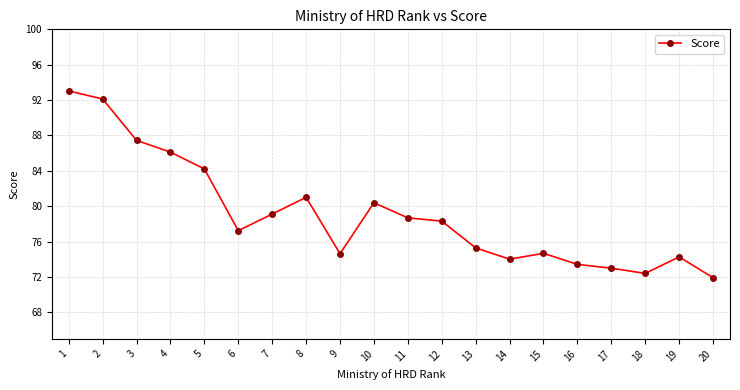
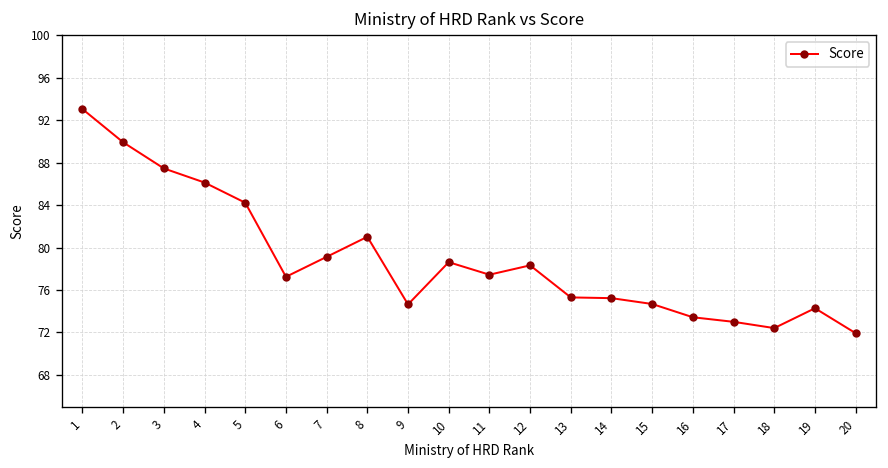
2: 92 -> 90
10: 80 -> 79
11: 79 -> 77
14: 74 -> 75
